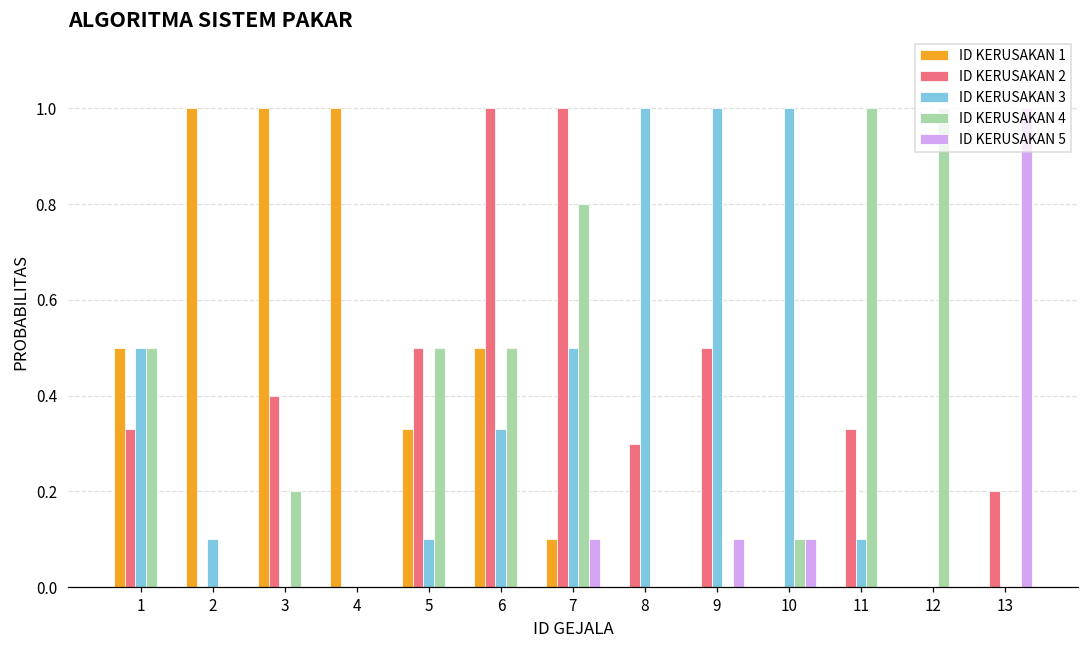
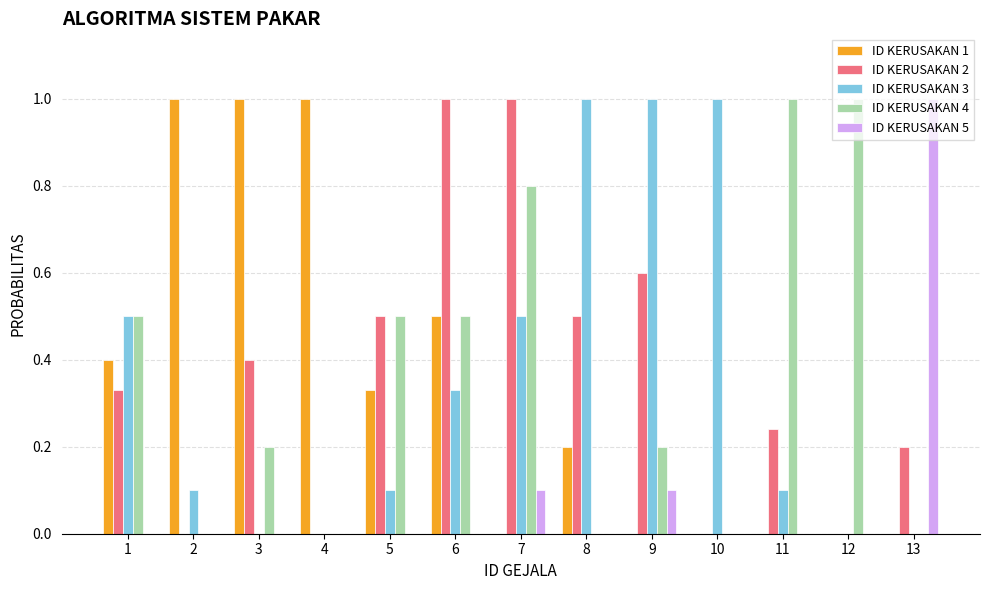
ID KERUSAKAN 1, 1: 0.5 -> 0.4
ID KERUSAKAN 1, 7: 0.1 -> 0.0
ID KERUSAKAN 1, 8: 0.0 -> 0.2
ID KERUSAKAN 2, 8: 0.3 -> 0.5
ID KERUSAKAN 2, 9: 0.5 -> 0.6
ID KERUSAKAN 4, 9: 0.0 -> 0.2
ID KERUSAKAN 4, 10: 0.1 -> 0.0
ID KERUSAKAN 5, 10: 0.1 -> 0.0
ID KERUSAKAN 2, 11: 0.33 -> 0.24
